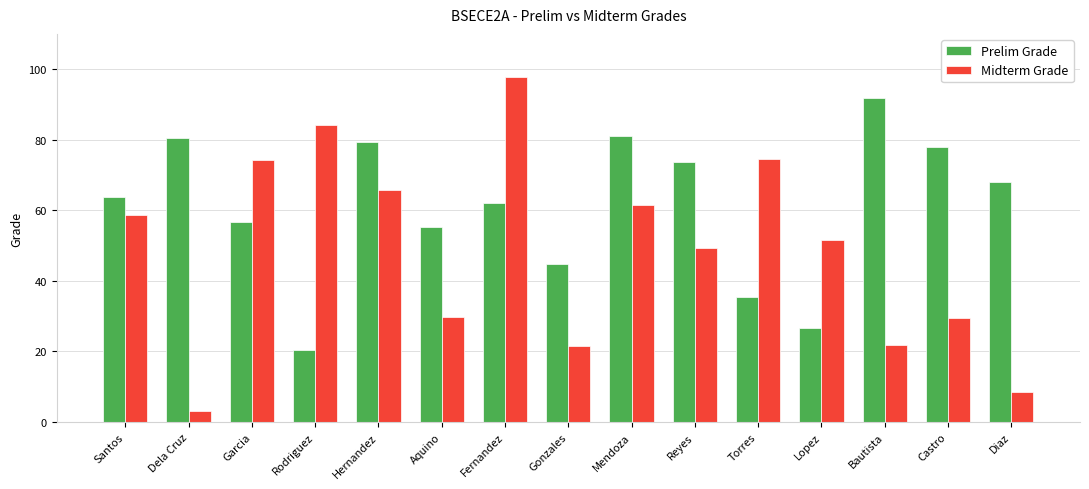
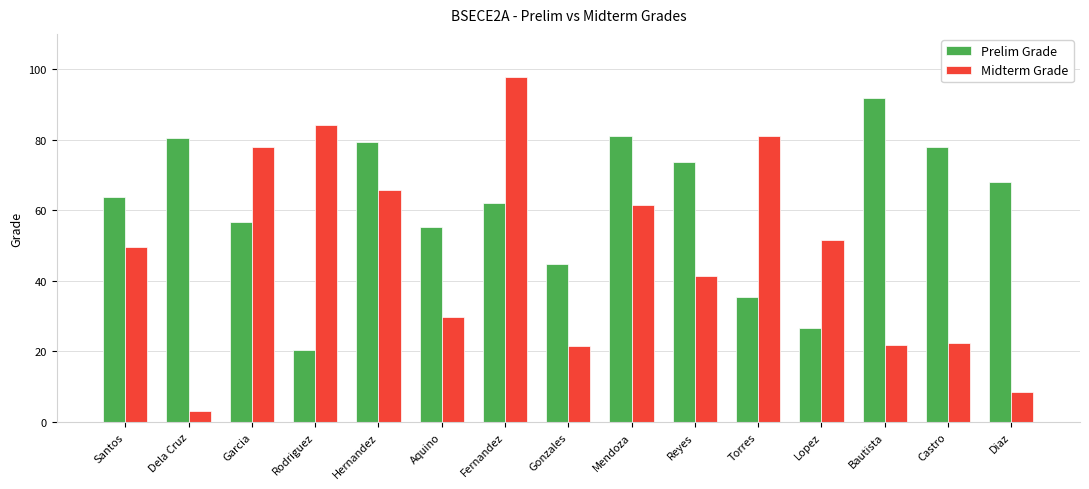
Midterm Grade, Santos: 59 -> 50
Midterm Grade, Garcia: 74 -> 78
Midterm Grade, Reyes: 49 -> 41
Midterm Grade, Torres: 75 -> 81
Midterm Grade, Castro: 30 -> 22
